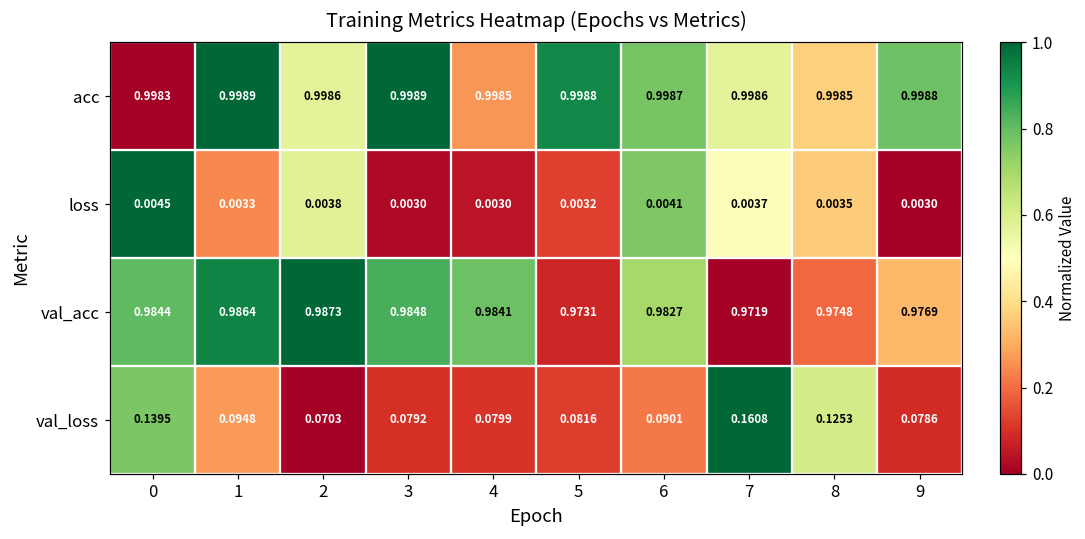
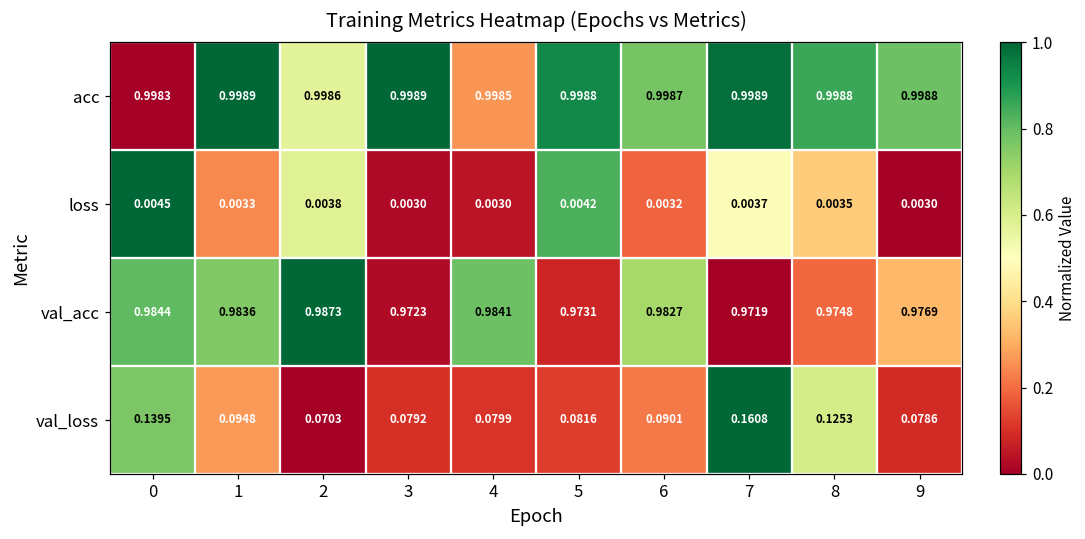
acc, 7: 0.9986 -> 0.9989
acc, 8: 0.9985 -> 0.9988
loss, 5: 0.0032 -> 0.0042
loss, 6: 0.0041 -> 0.0032
val_acc, 1: 0.9864 -> 0.9836
val_acc, 3: 0.9848 -> 0.9723
